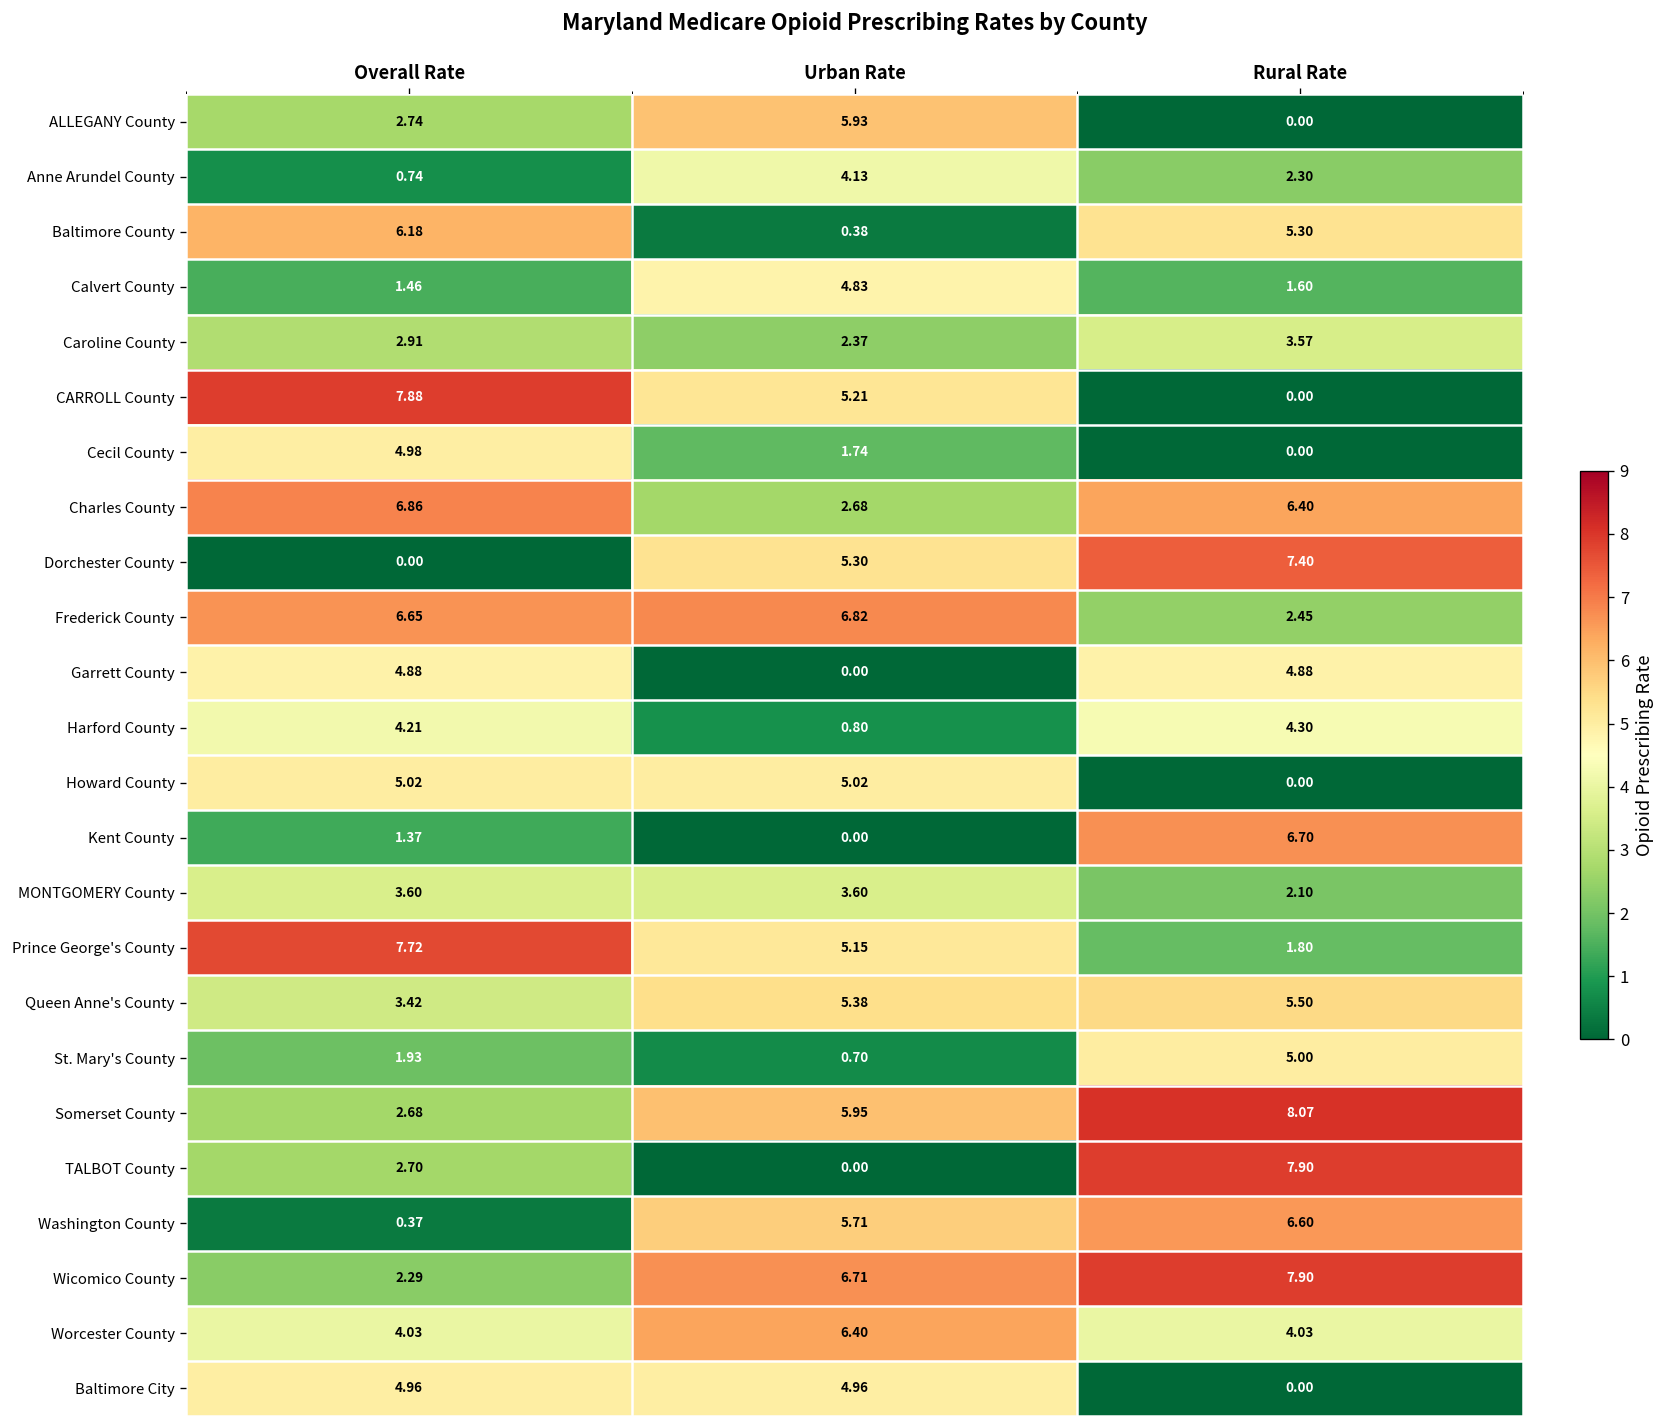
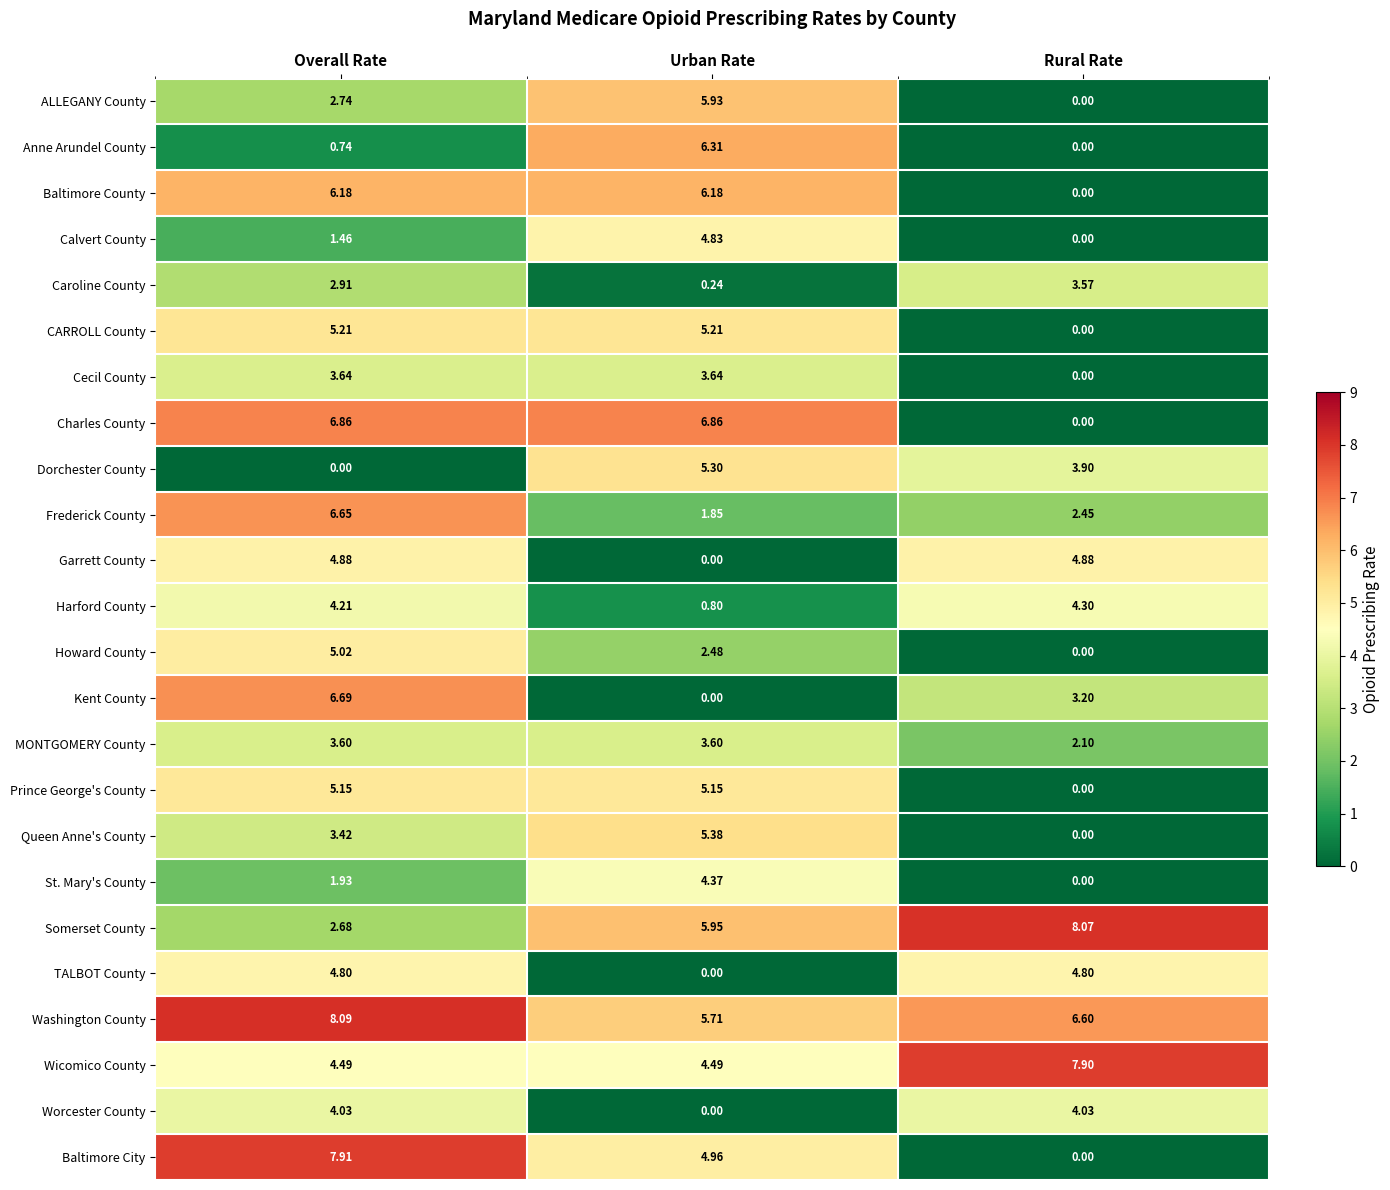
Anne Arundel County, Urban Rate: 4.13 -> 6.31
Anne Arundel County, Rural Rate: 2.30 -> 0.00
Baltimore County, Urban Rate: 0.38 -> 6.18
Baltimore County, Rural Rate: 5.30 -> 0.00
Calvert County, Rural Rate: 1.60 -> 0.00
Caroline County, Urban Rate: 2.37 -> 0.24
CARROLL County, Overall Rate: 7.88 -> 5.21
Cecil County, Overall Rate: 4.98 -> 3.64
Cecil County, Urban Rate: 1.74 -> 3.64
Charles County, Urban Rate: 2.68 -> 6.86
Charles County, Rural Rate: 6.40 -> 0.00
Dorchester County, Rural Rate: 7.40 -> 3.90
Frederick County, Urban Rate: 6.82 -> 1.85
Howard County, Urban Rate: 5.02 -> 2.48
Kent County, Overall Rate: 1.37 -> 6.69
Kent County, Rural Rate: 6.70 -> 3.20
Prince George's County, Overall Rate: 7.72 -> 5.15
Prince George's County, Rural Rate: 1.80 -> 0.00
Queen Anne's County, Rural Rate: 5.50 -> 0.00
St. Mary's County, Urban Rate: 0.70 -> 4.37
St. Mary's County, Rural Rate: 5.00 -> 0.00
TALBOT County, Overall Rate: 2.70 -> 4.80
TALBOT County, Rural Rate: 7.90 -> 4.80
Washington County, Overall Rate: 0.37 -> 8.09
Wicomico County, Overall Rate: 2.29 -> 4.49
Wicomico County, Urban Rate: 6.71 -> 4.49
Worcester County, Urban Rate: 6.40 -> 0.00
Baltimore City, Overall Rate: 4.96 -> 7.91
